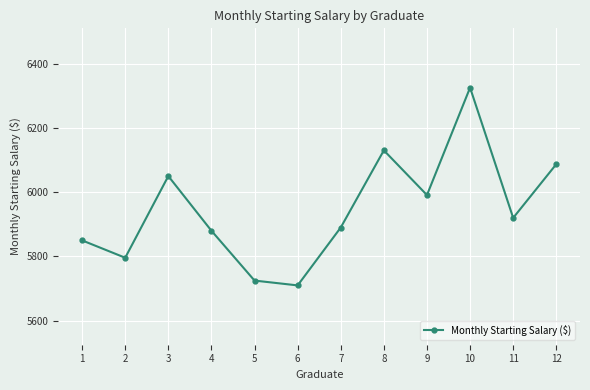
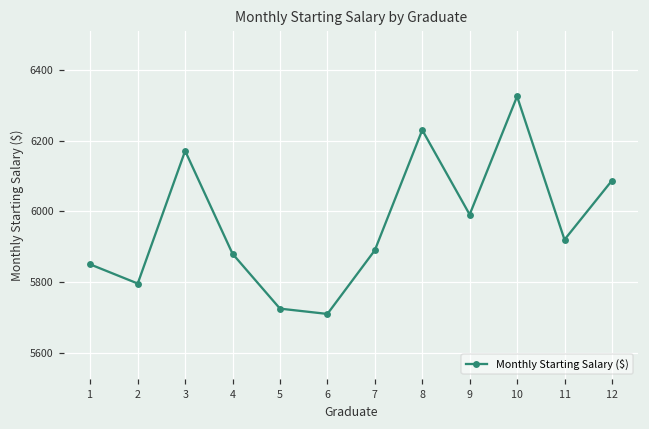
3: 6050 -> 6170
8: 6130 -> 6230
